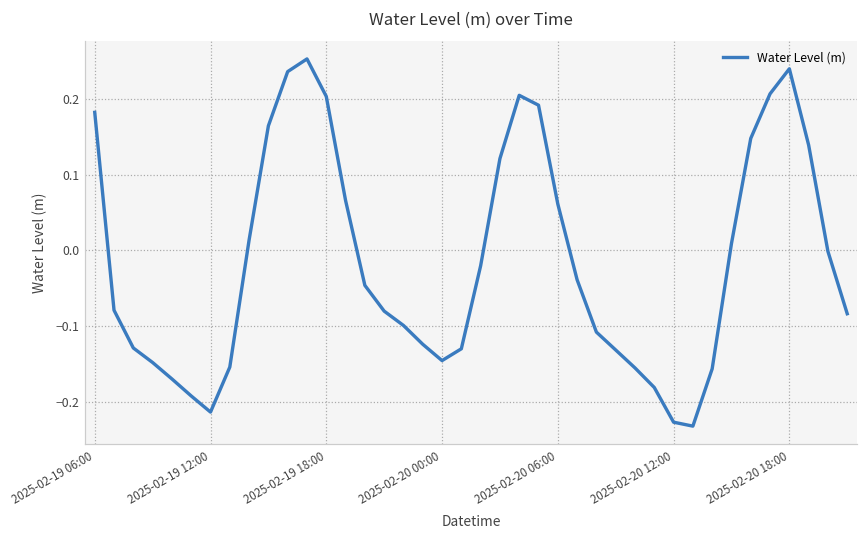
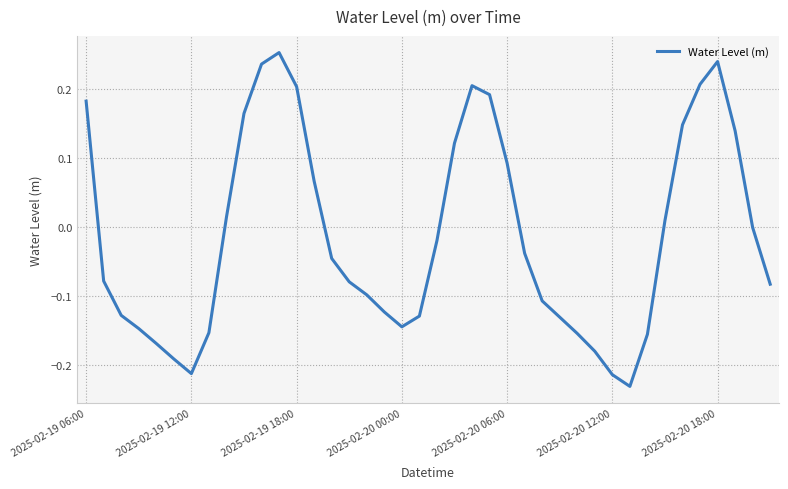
2025-02-20 06:00: 0.06 -> 0.09
2025-02-20 12:00: -0.23 -> -0.21
